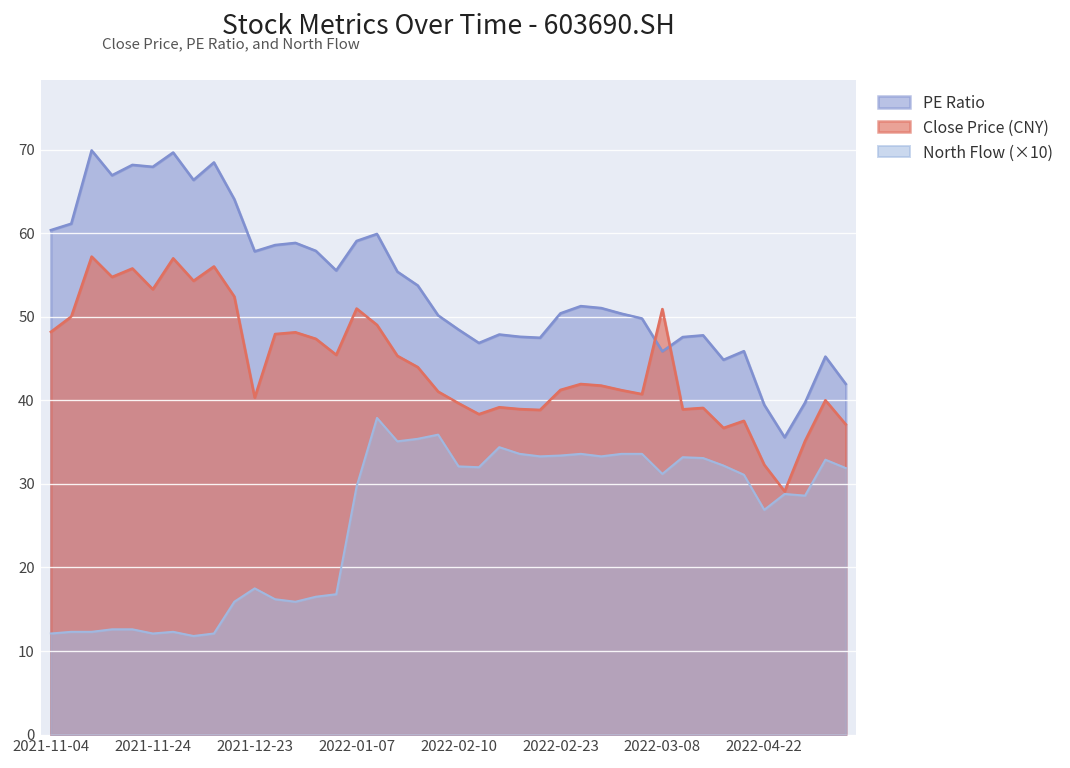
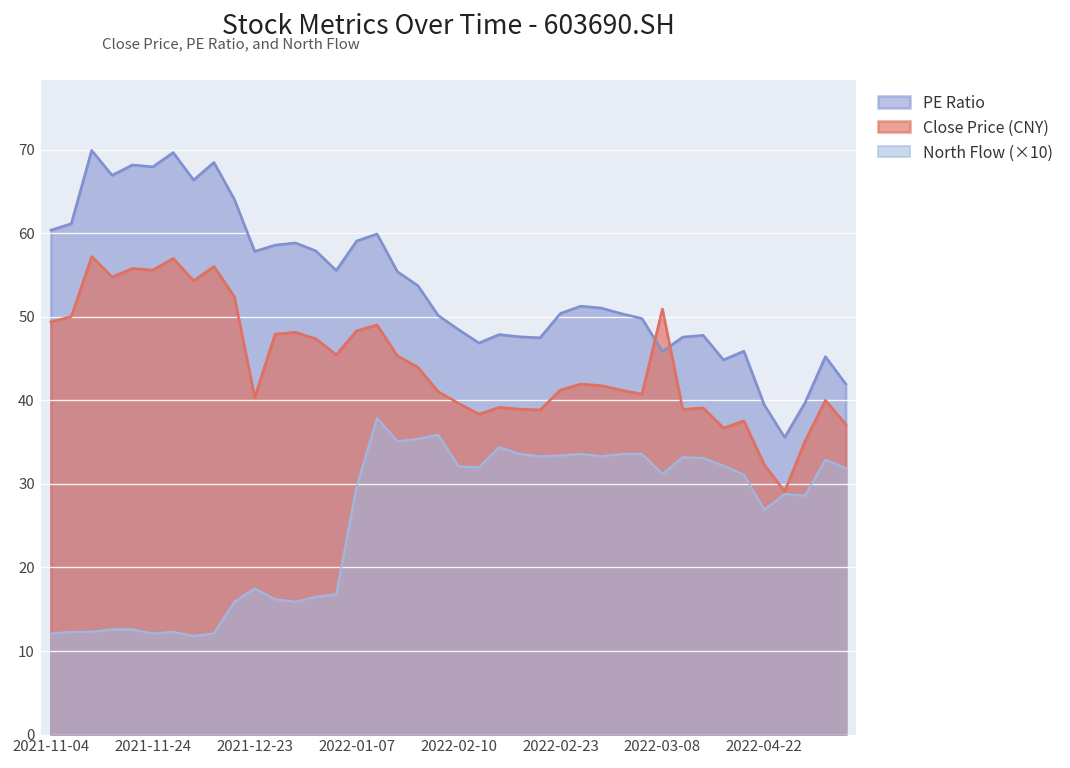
Close Price (CNY), 2021-11-04: 48 -> 49
Close Price (CNY), 2021-11-24: 53 -> 56
Close Price (CNY), 2022-01-07: 51 -> 48
